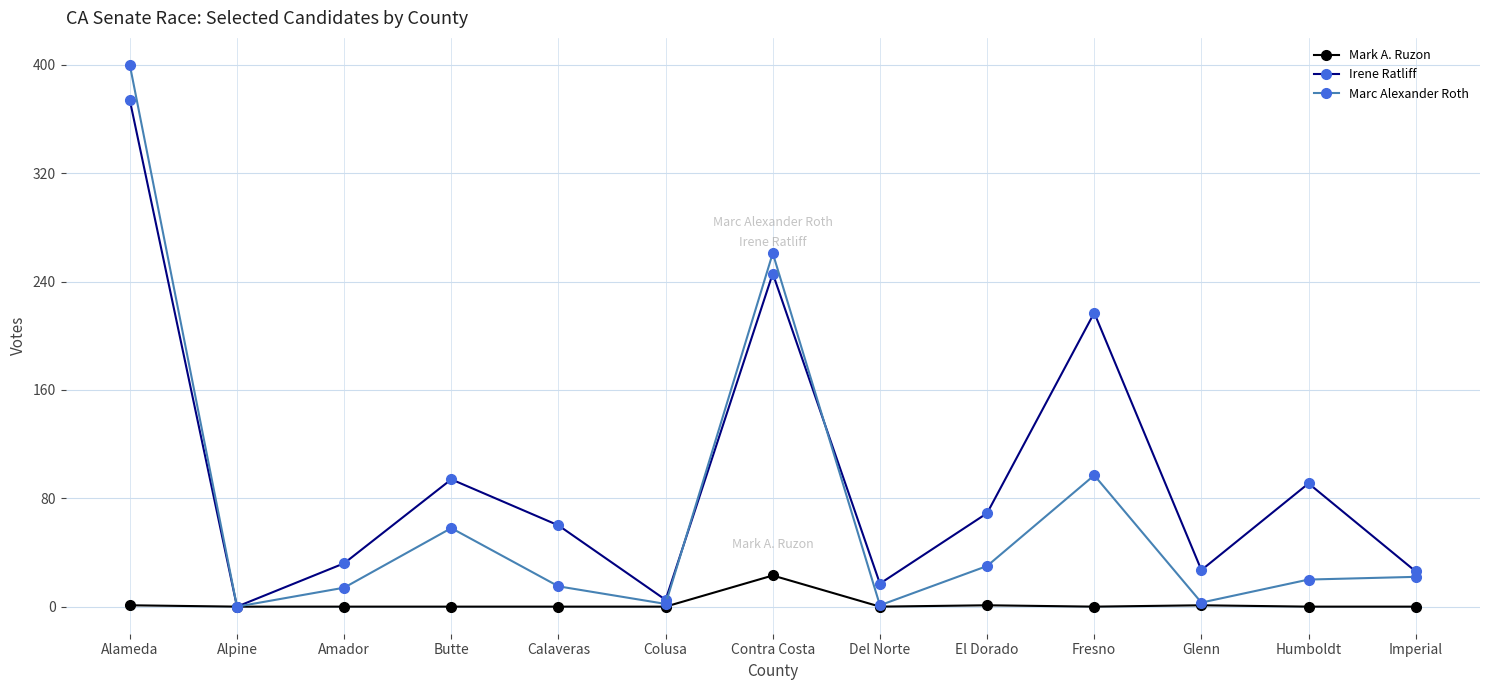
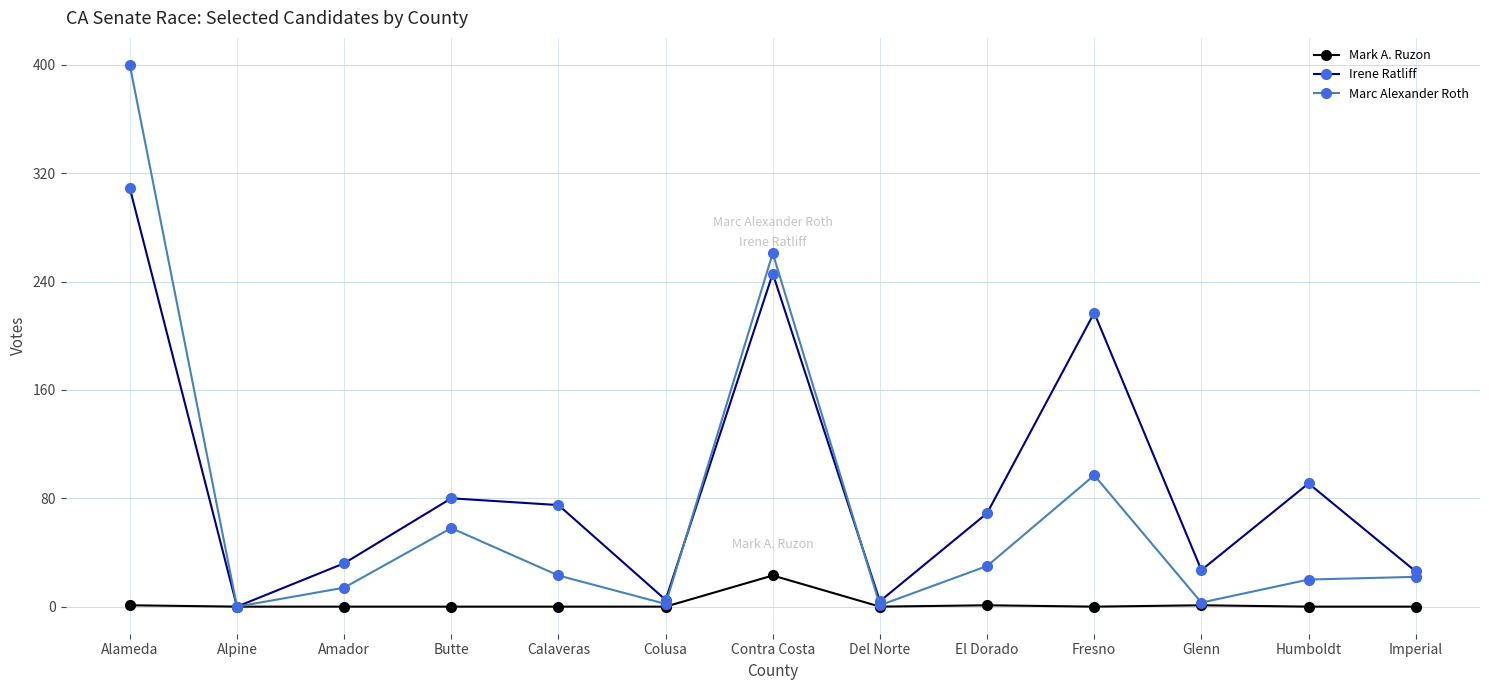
Irene Ratliff, Alameda: 374 -> 309
Irene Ratliff, Butte: 94 -> 80
Irene Ratliff, Calaveras: 60 -> 75
Marc Alexander Roth, Calaveras: 15 -> 23
Irene Ratliff, Del Norte: 17 -> 4
